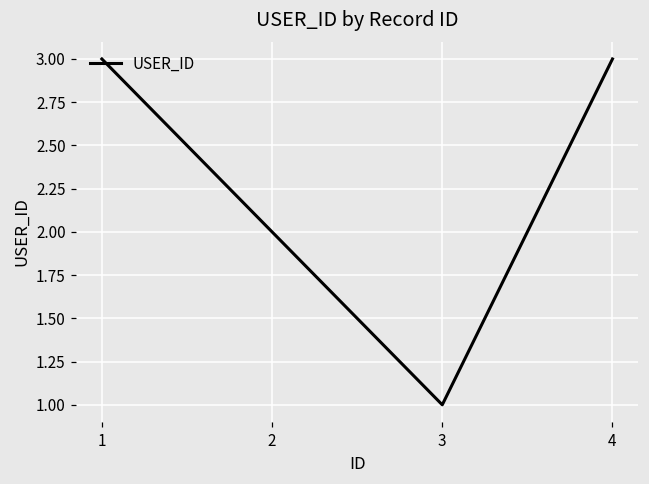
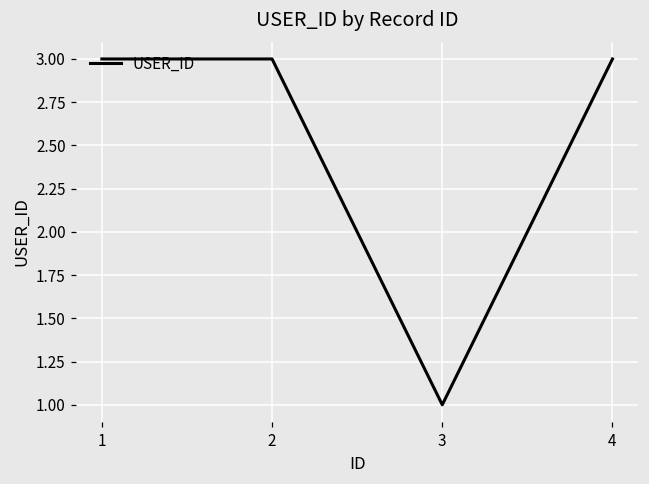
2: 2 -> 3
